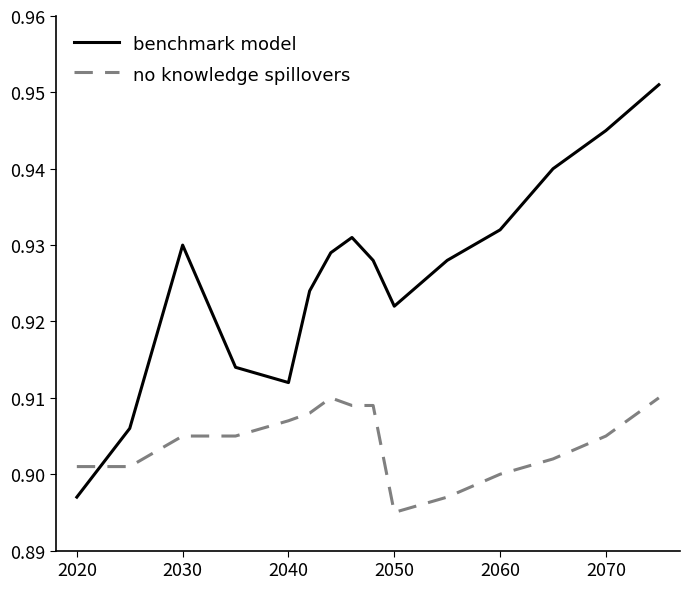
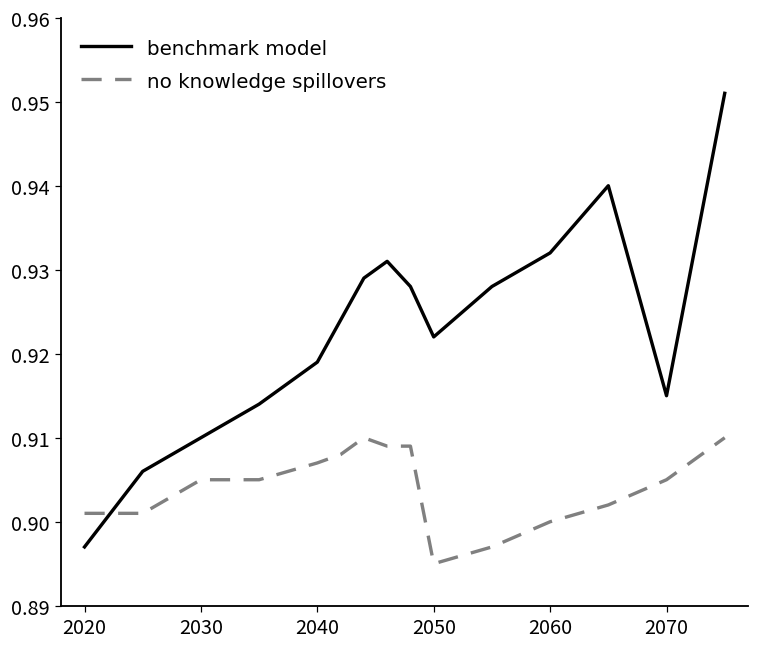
benchmark model, 2030: 0.93 -> 0.91
benchmark model, 2040: 0.912 -> 0.919
benchmark model, 2070: 0.945 -> 0.915
